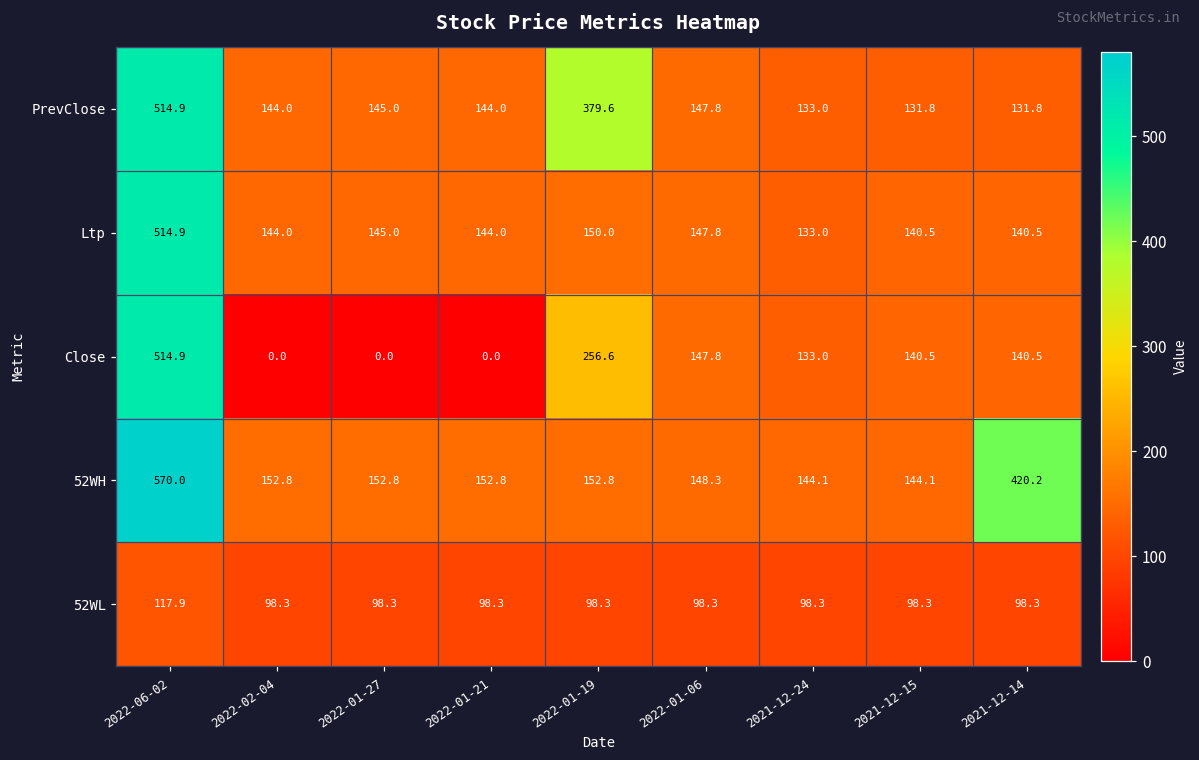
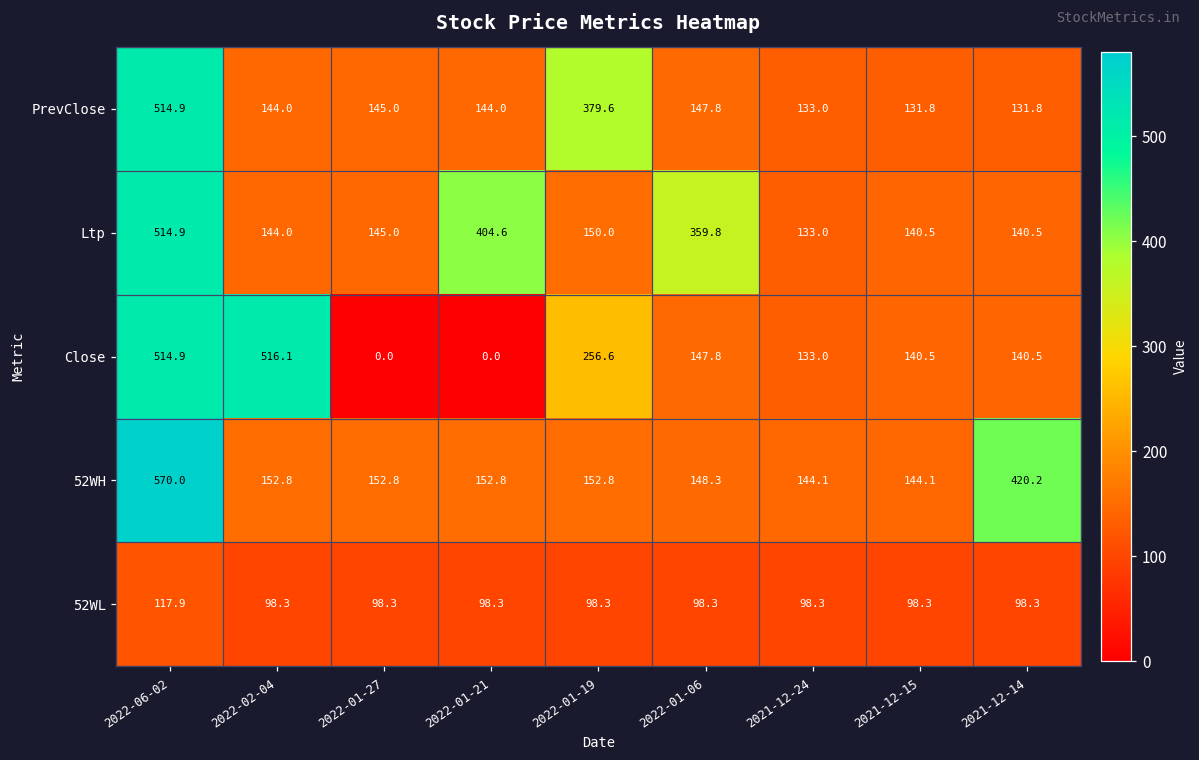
Ltp, 2022-01-21: 144.0 -> 404.6
Ltp, 2022-01-06: 147.8 -> 359.8
Close, 2022-02-04: 0.0 -> 516.1
